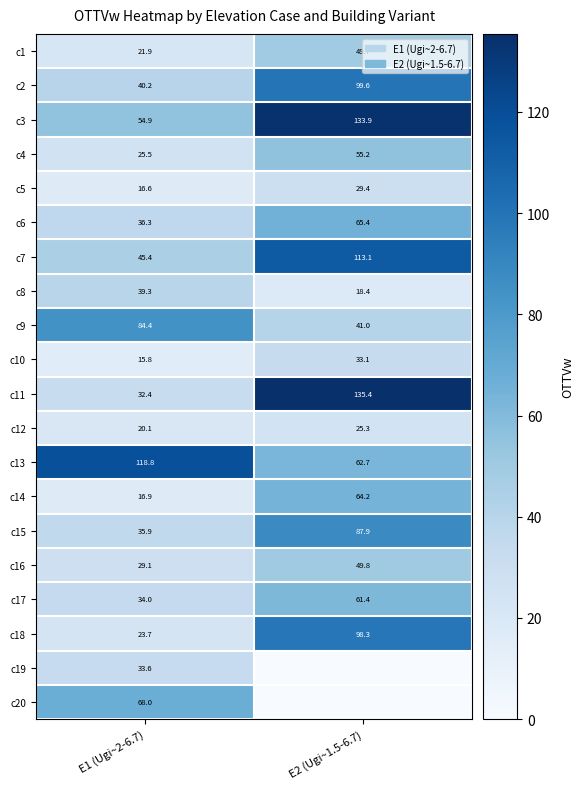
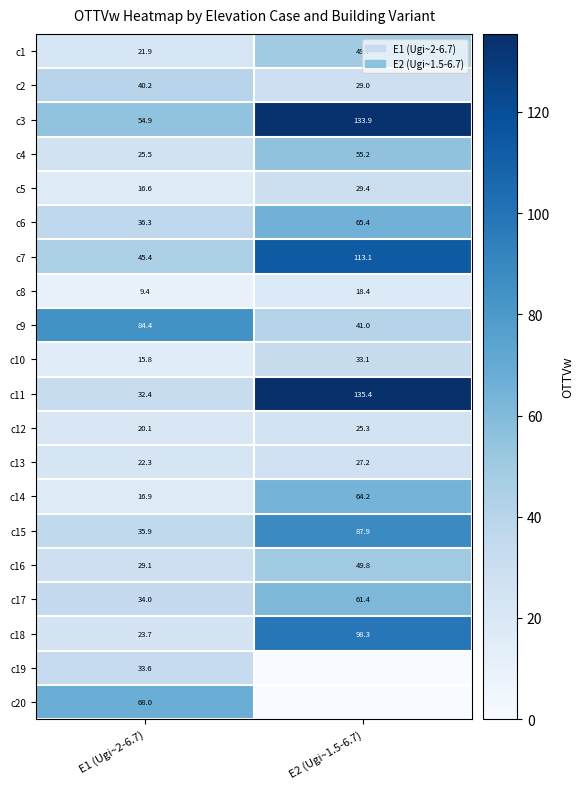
c2, E2 (Ugi~1.5-6.7): 99.6 -> 29.0
c8, E1 (Ugi~2-6.7): 39.3 -> 9.4
c13, E1 (Ugi~2-6.7): 118.8 -> 22.3
c13, E2 (Ugi~1.5-6.7): 62.7 -> 27.2
